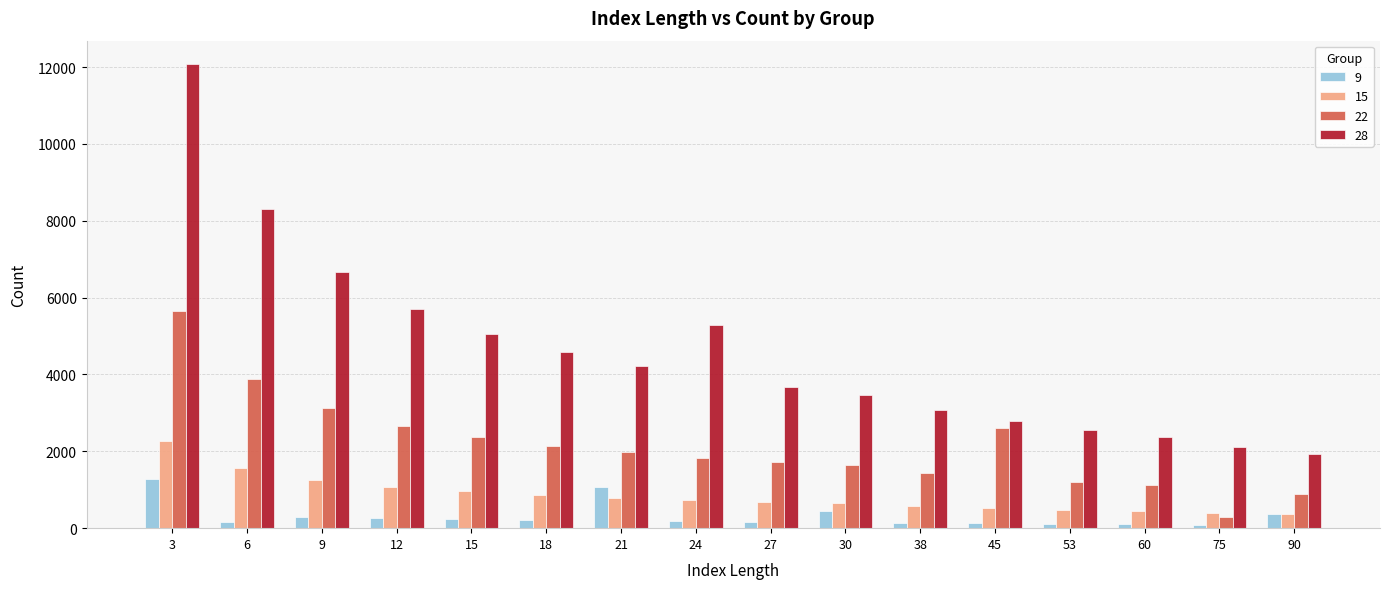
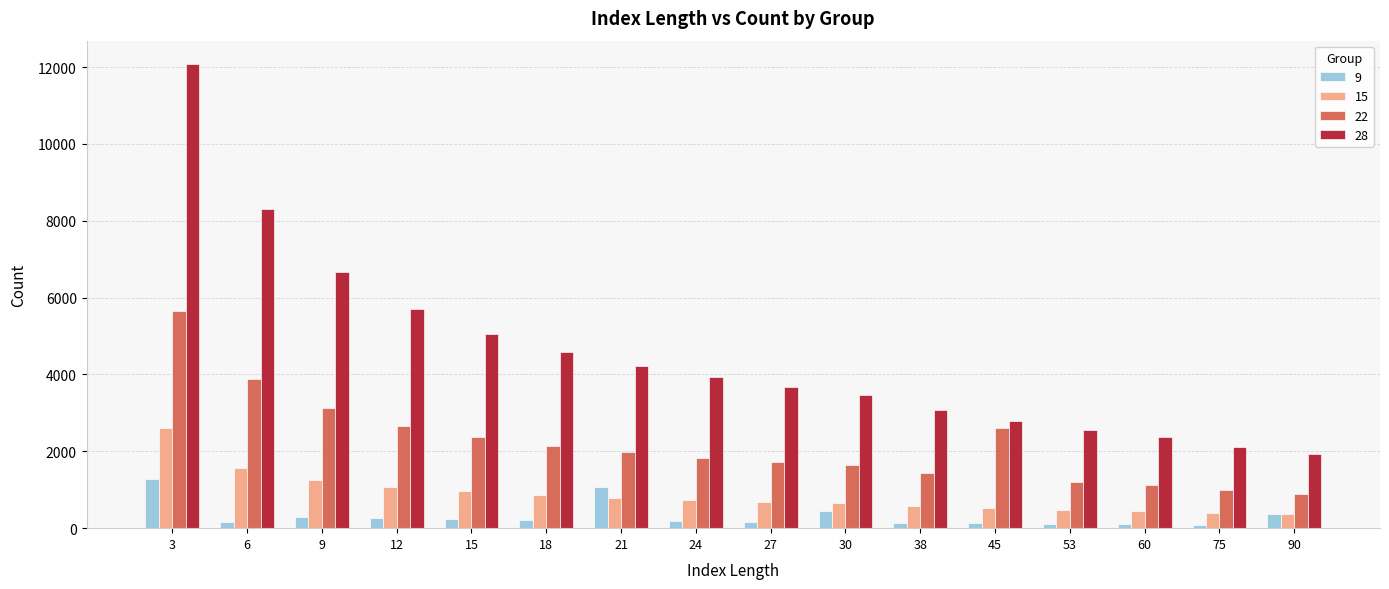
15, 3: 2300 -> 2600
28, 24: 5300 -> 3900
22, 75: 300 -> 1000
